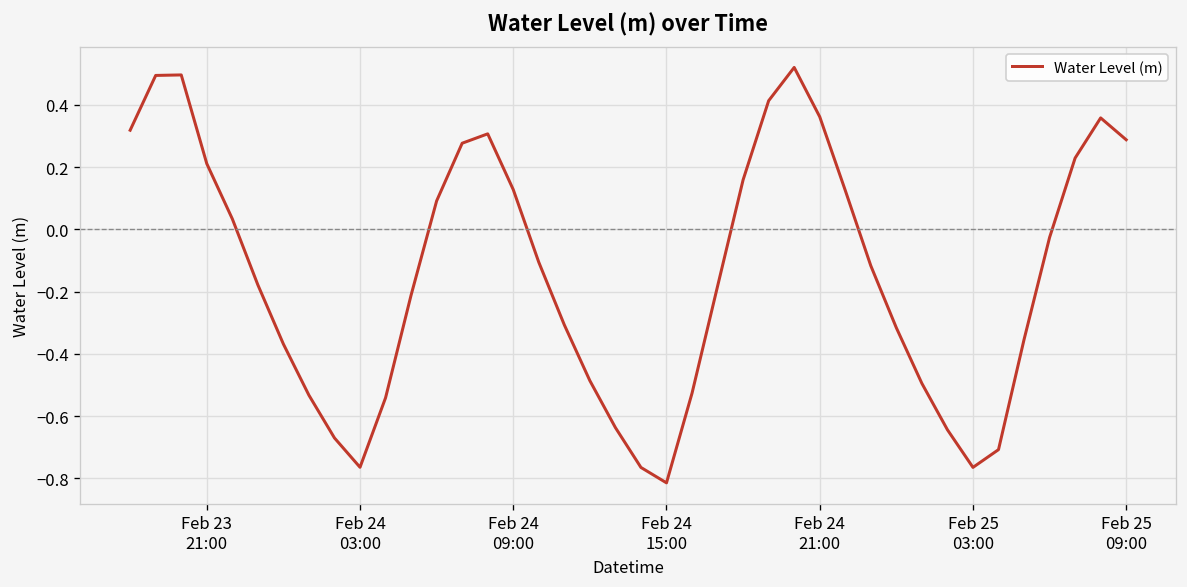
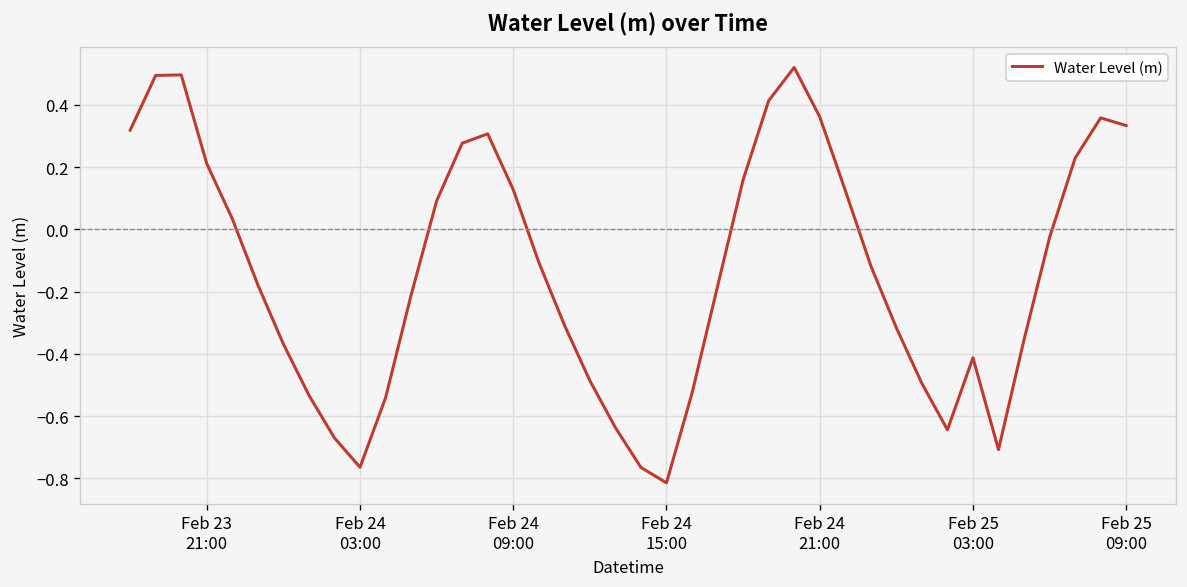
Feb 25 03:00: -0.76 -> -0.41
Feb 25 09:00: 0.29 -> 0.33
